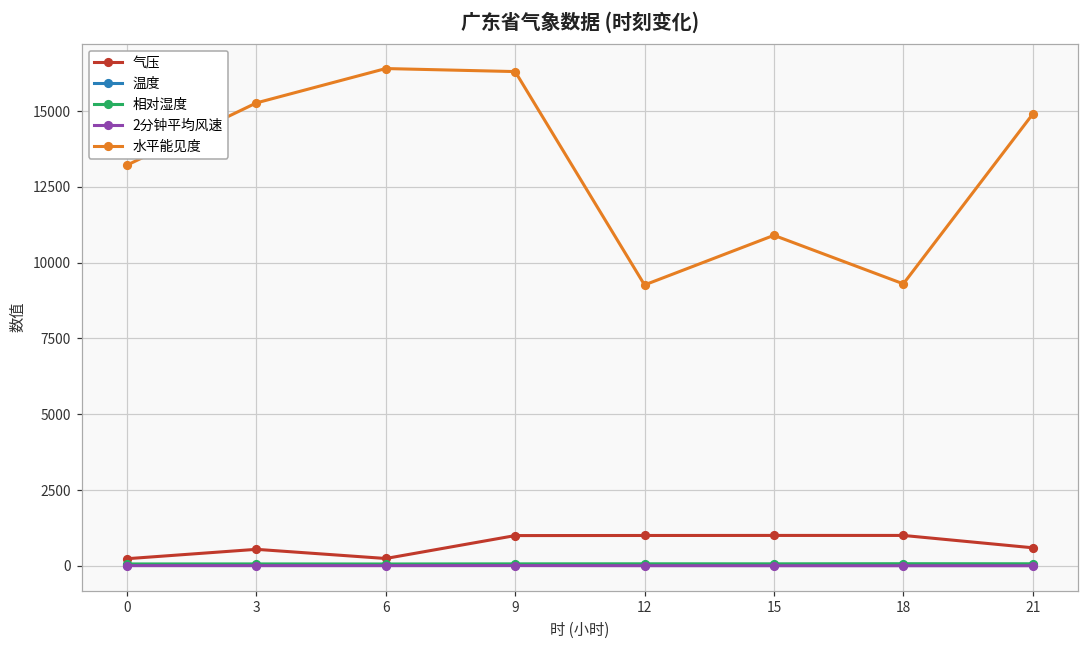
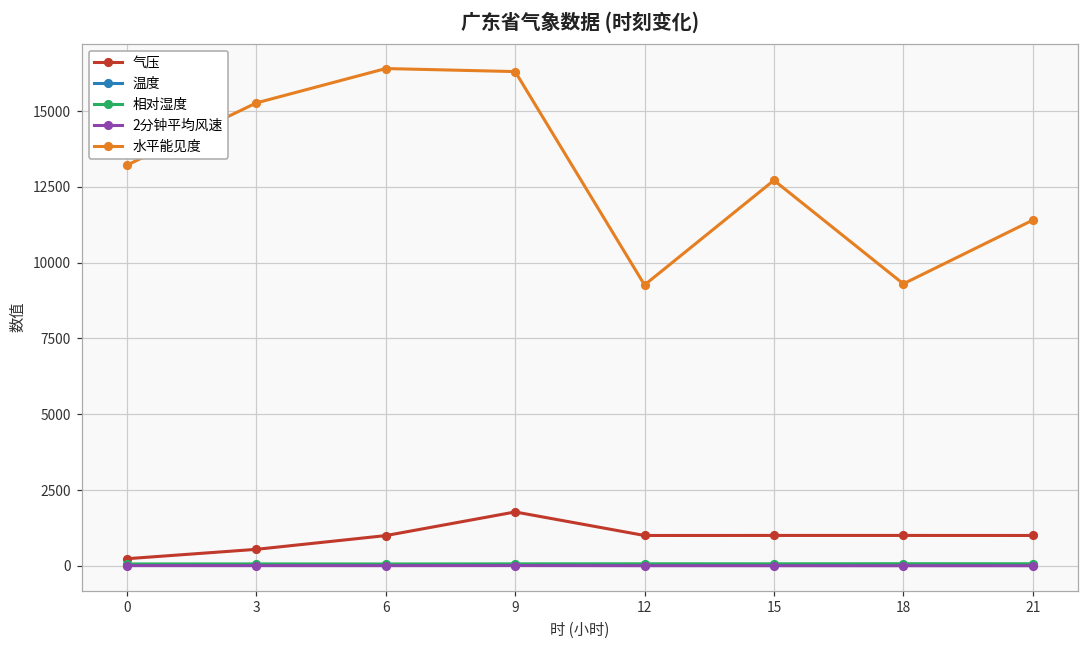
气压, 6: 200 -> 1000
气压, 9: 1000 -> 1800
水平能见度, 15: 10900 -> 12700
气压, 21: 600 -> 1000
水平能见度, 21: 14900 -> 11400
